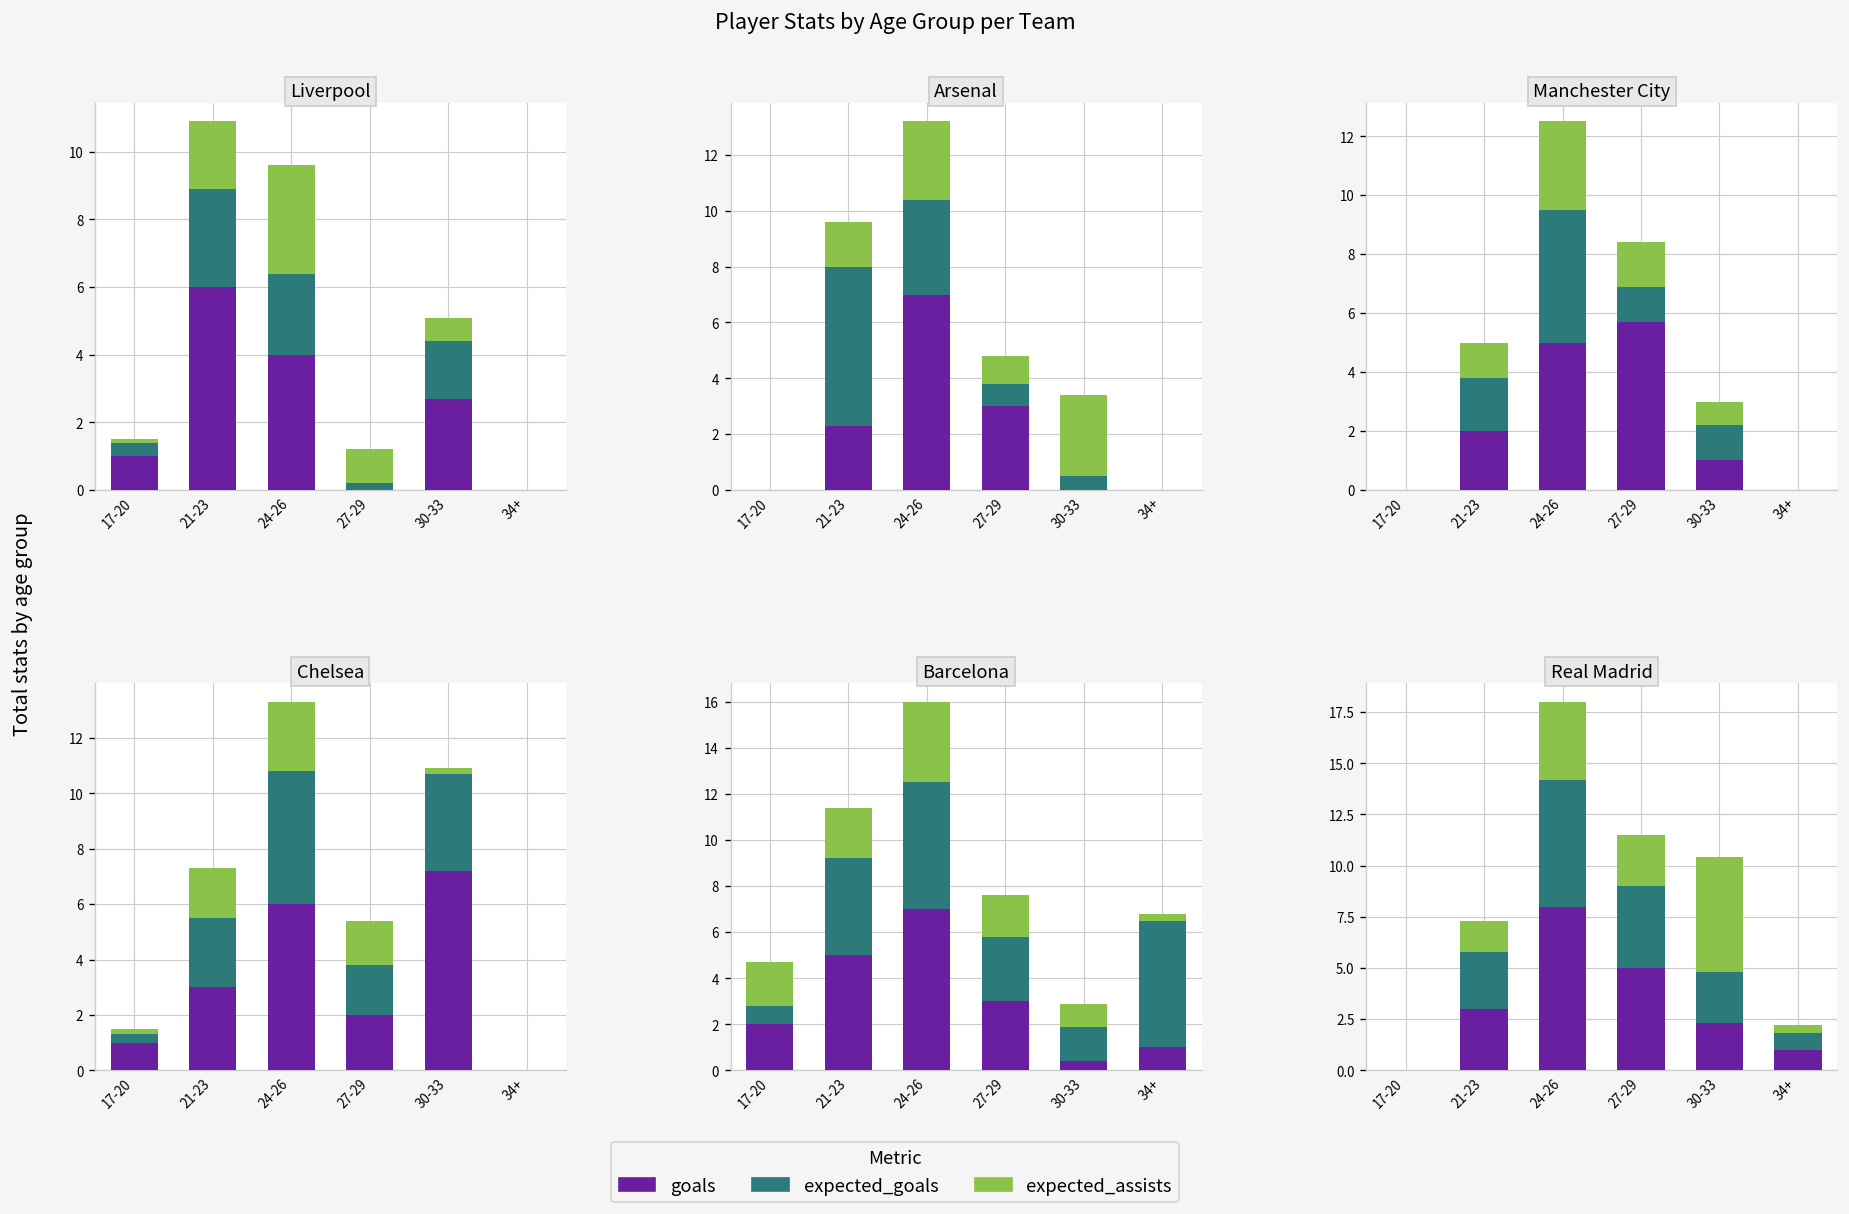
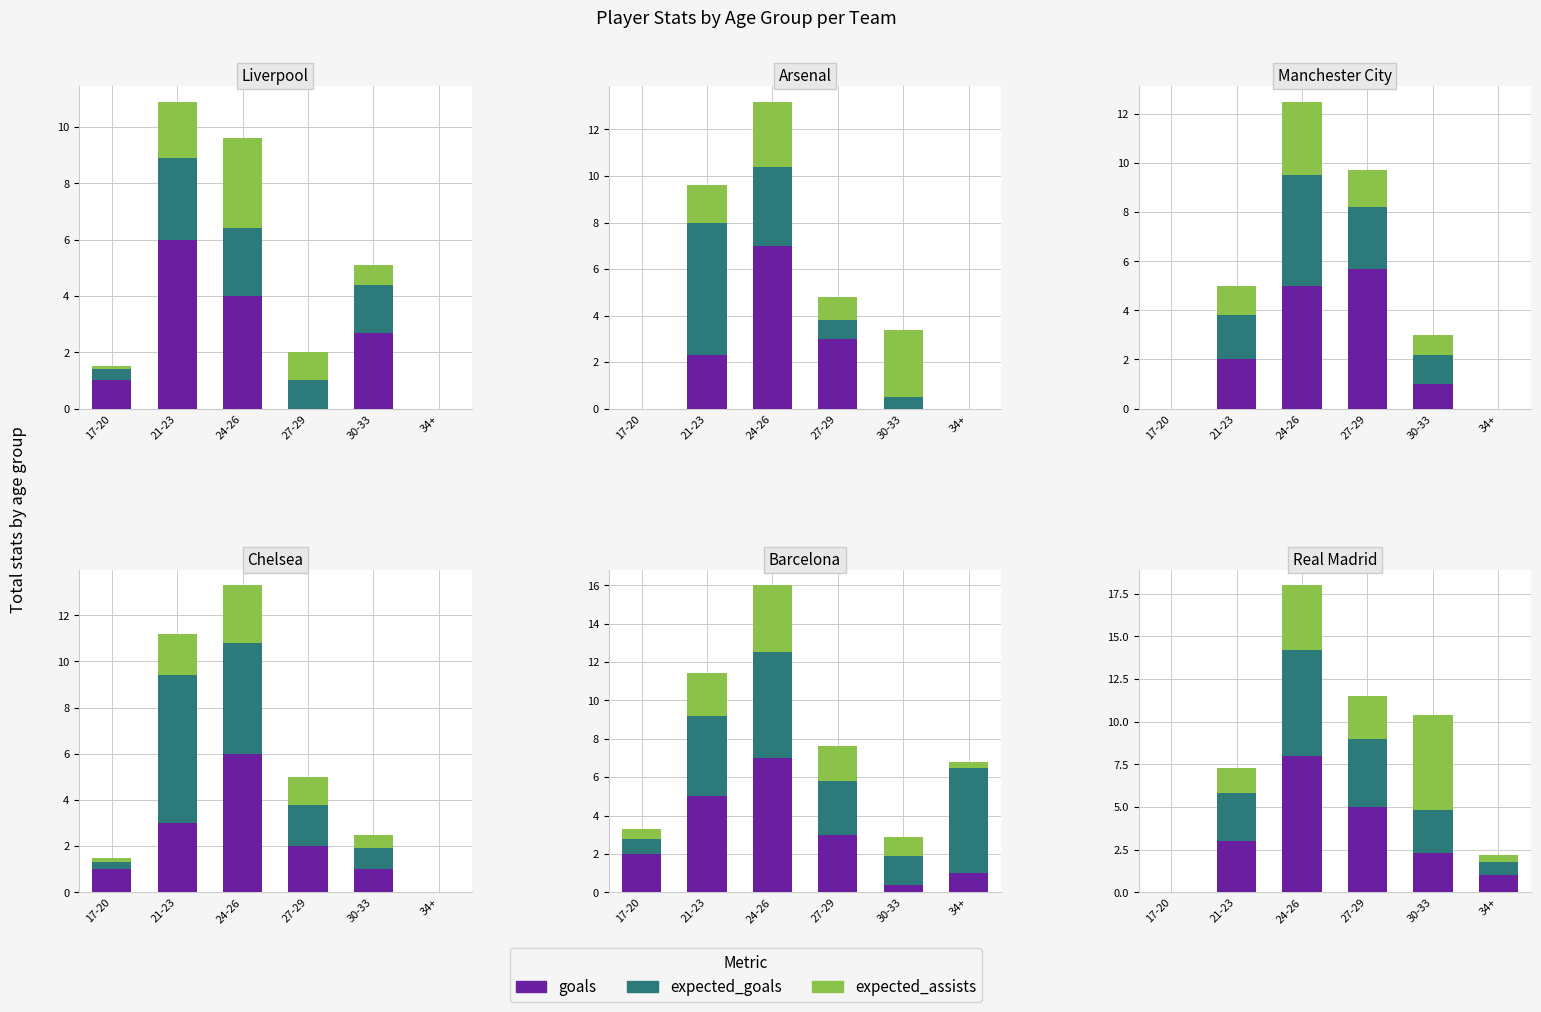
Liverpool, expected_goals, 27-29: 0.2 -> 1.0
Manchester City, expected_goals, 27-29: 1.2 -> 2.5
Chelsea, expected_goals, 21-23: 2.5 -> 6.4
Chelsea, expected_assists, 27-29: 1.6 -> 1.2
Chelsea, goals, 30-33: 7.2 -> 1.0
Chelsea, expected_goals, 30-33: 3.5 -> 0.9
Chelsea, expected_assists, 30-33: 0.2 -> 0.6
Barcelona, expected_assists, 17-20: 1.9 -> 0.5
